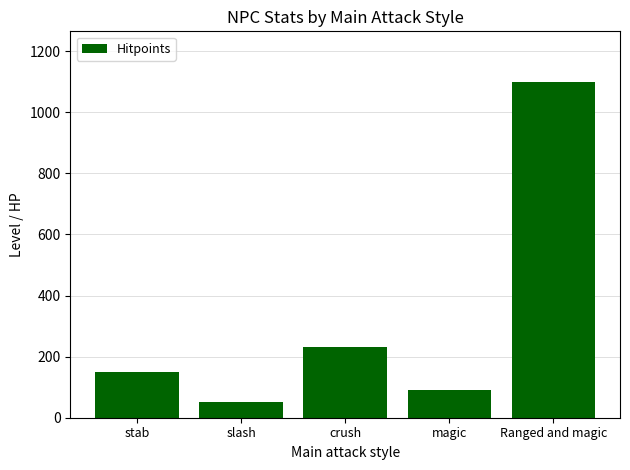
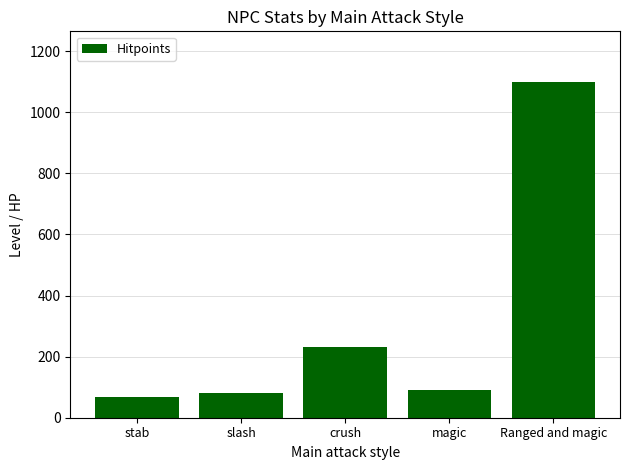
stab: 150 -> 70
slash: 50 -> 80
